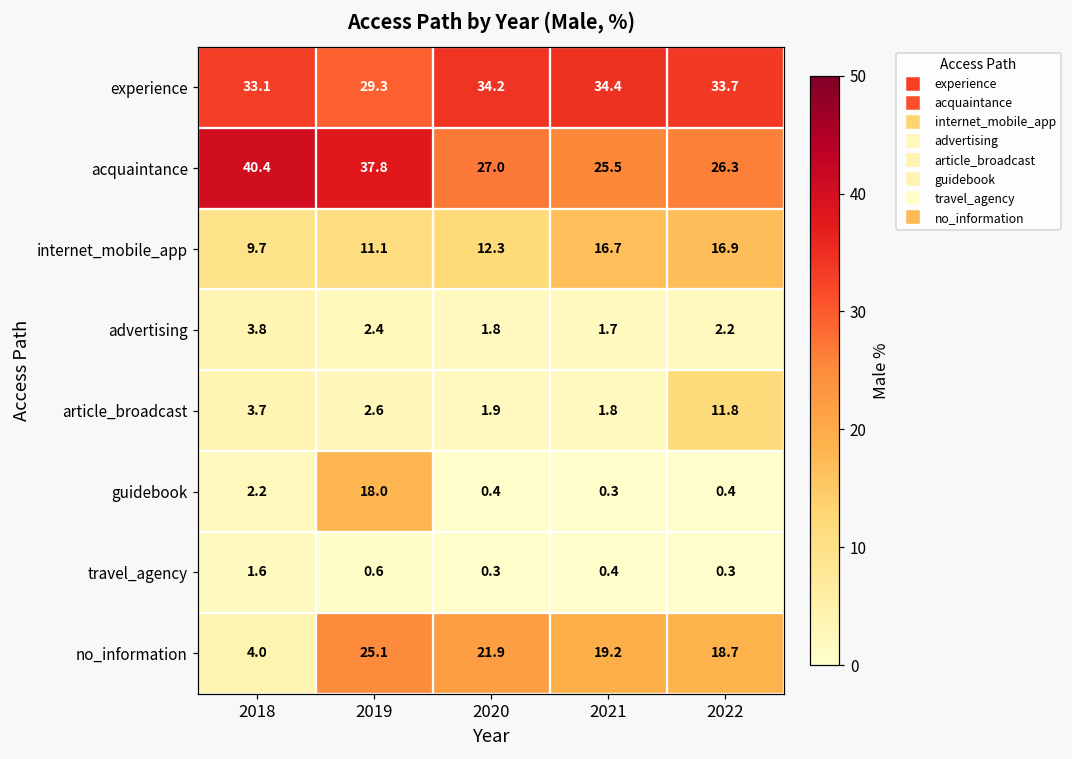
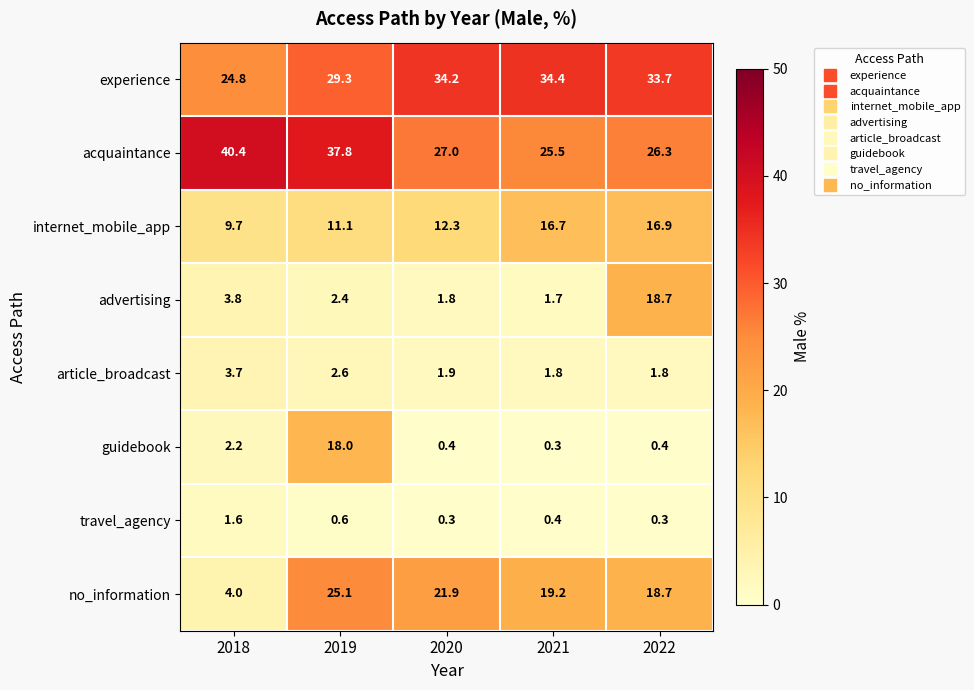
experience, 2018: 33.1 -> 24.8
advertising, 2022: 2.2 -> 18.7
article_broadcast, 2022: 11.8 -> 1.8
